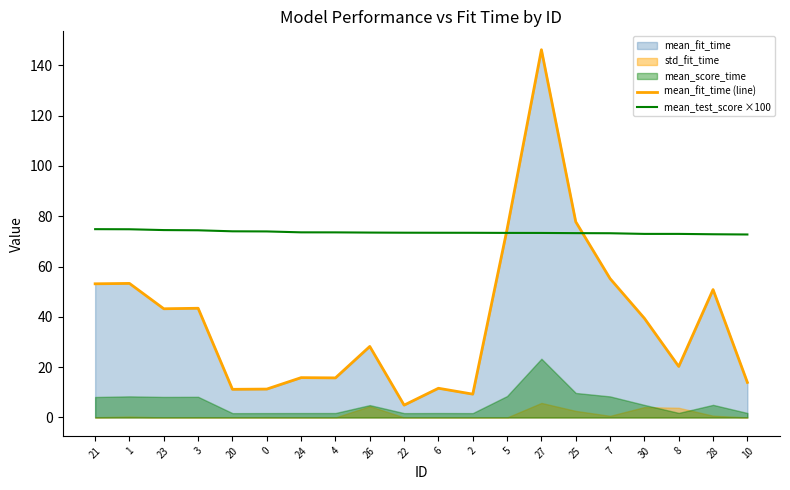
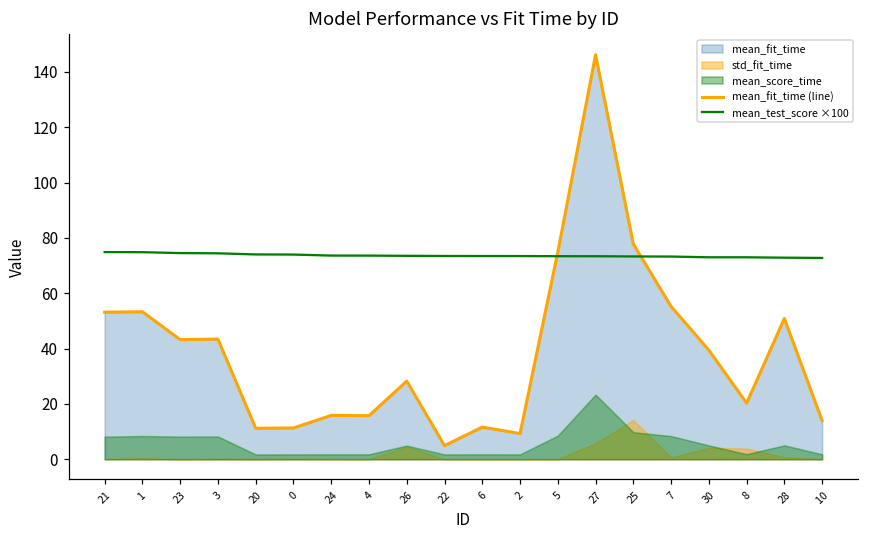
std_fit_time, 25: 3 -> 14
